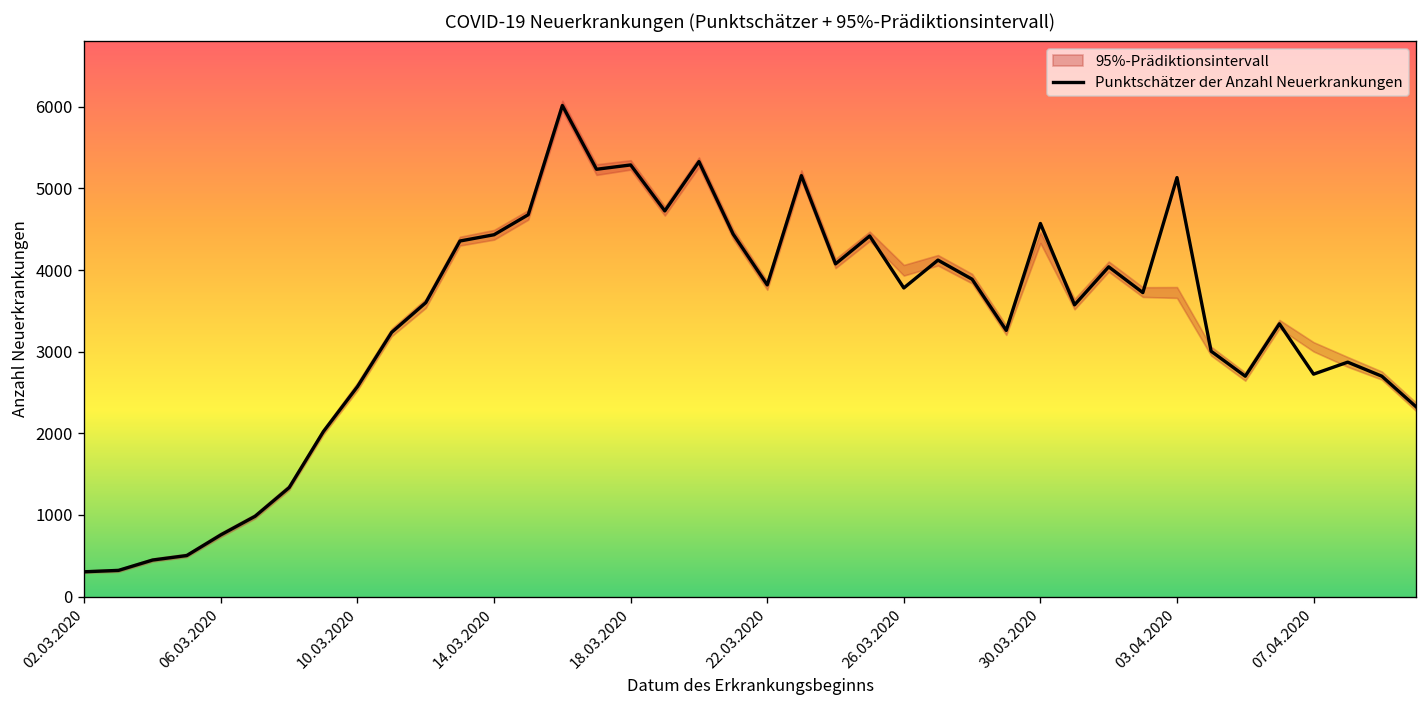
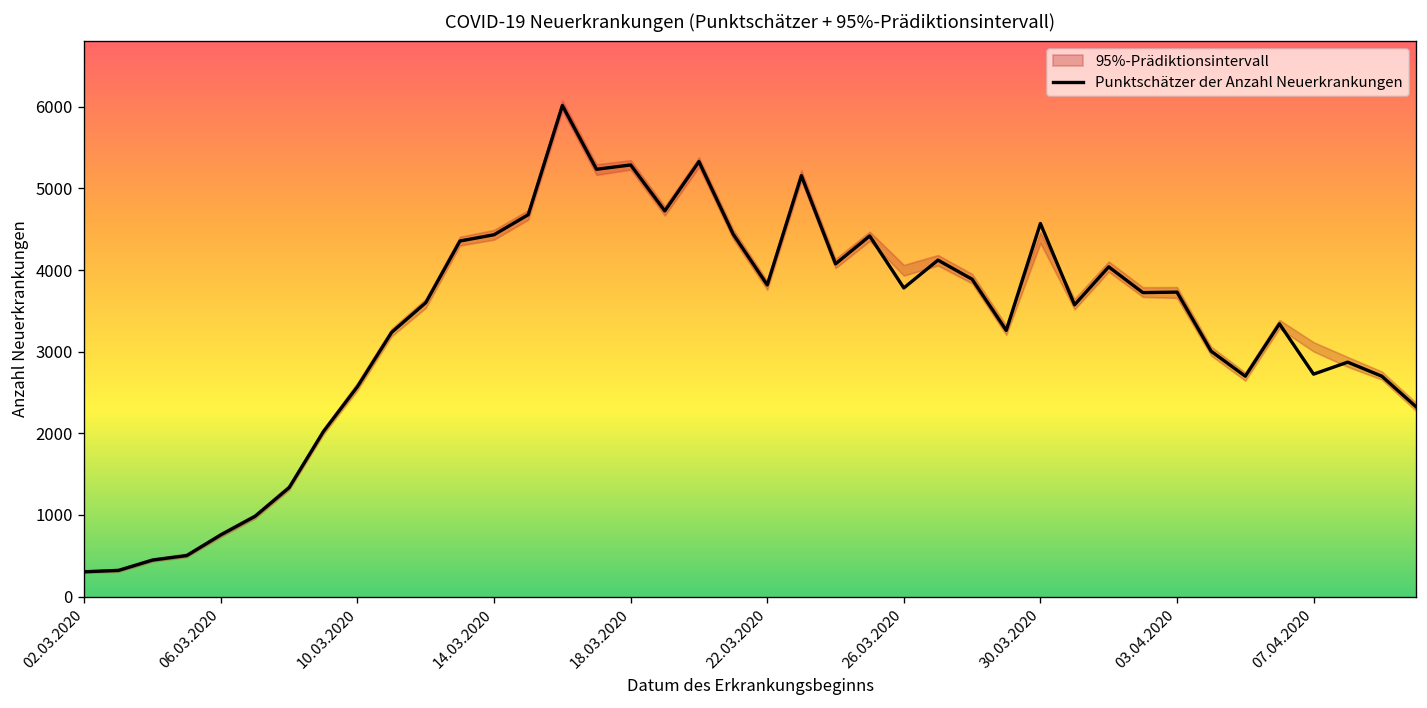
Punktschätzer der Anzahl Neuerkrankungen, 03.04.2020: 5100 -> 3700
